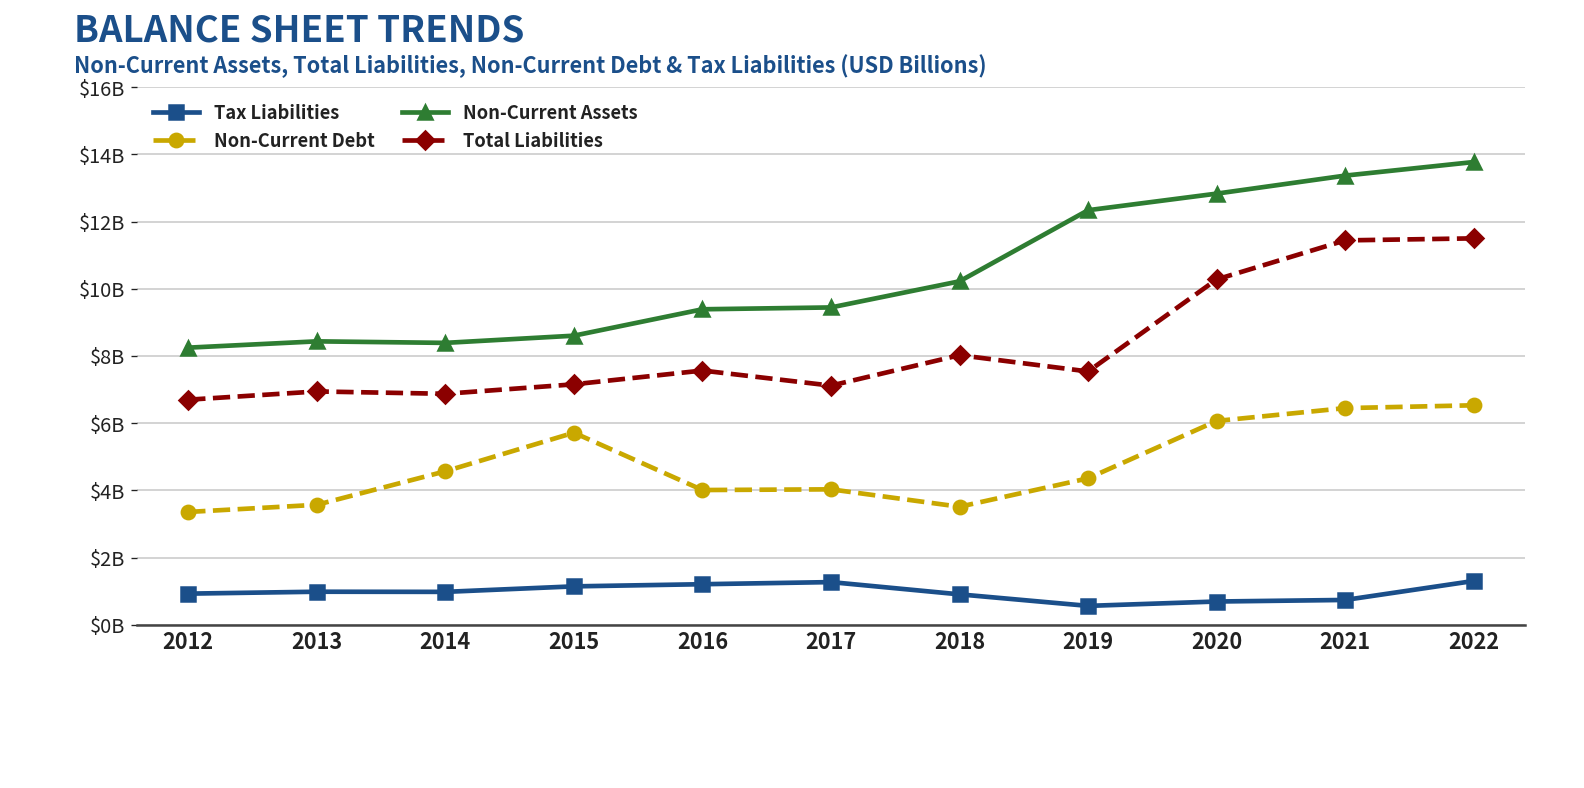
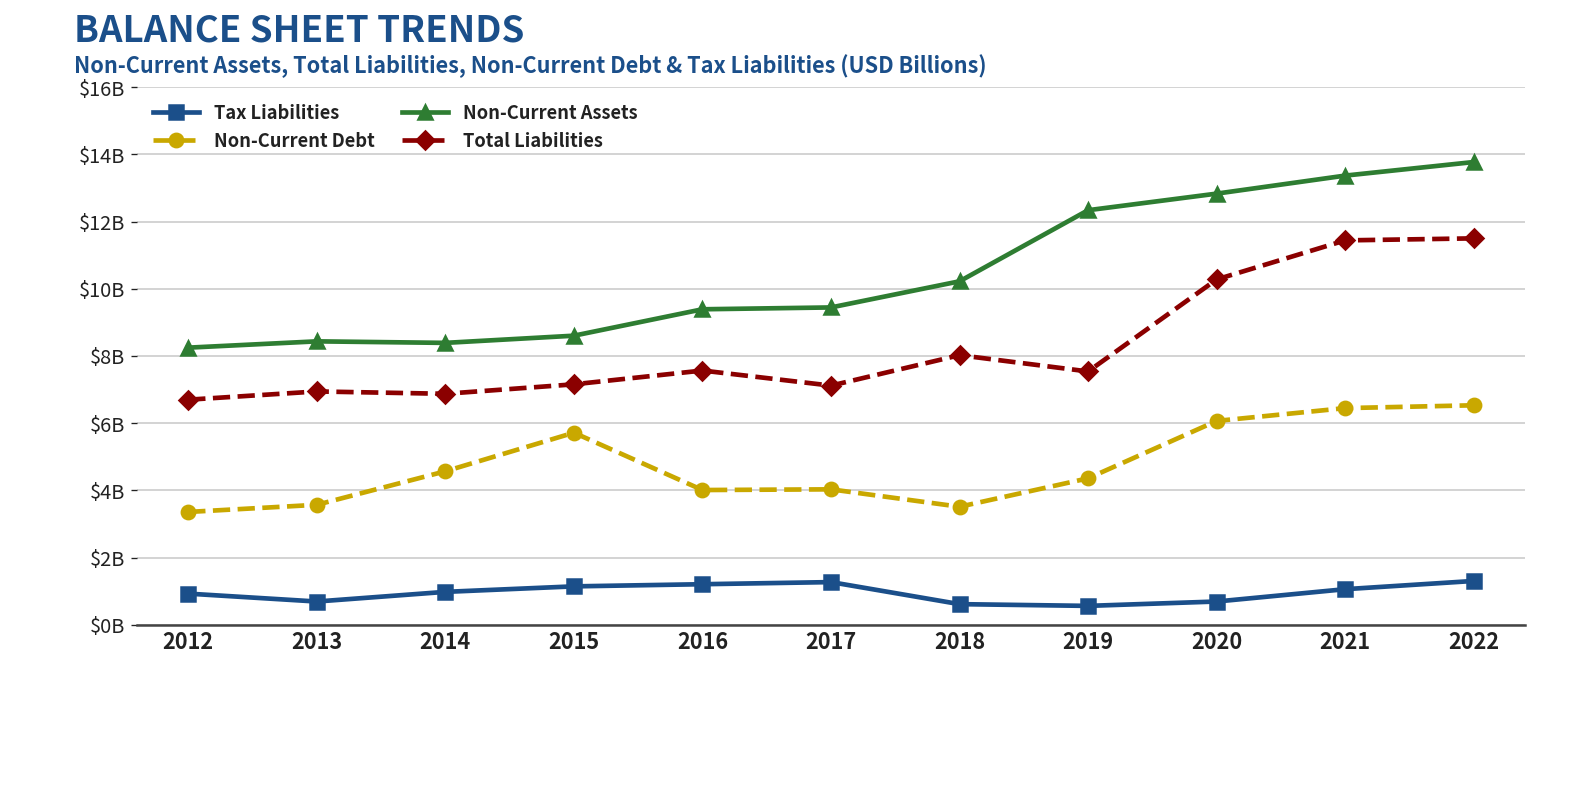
Tax Liabilities, 2013: $1000000000 -> $700000000
Tax Liabilities, 2018: $900000000 -> $600000000
Tax Liabilities, 2021: $700000000 -> $1100000000
